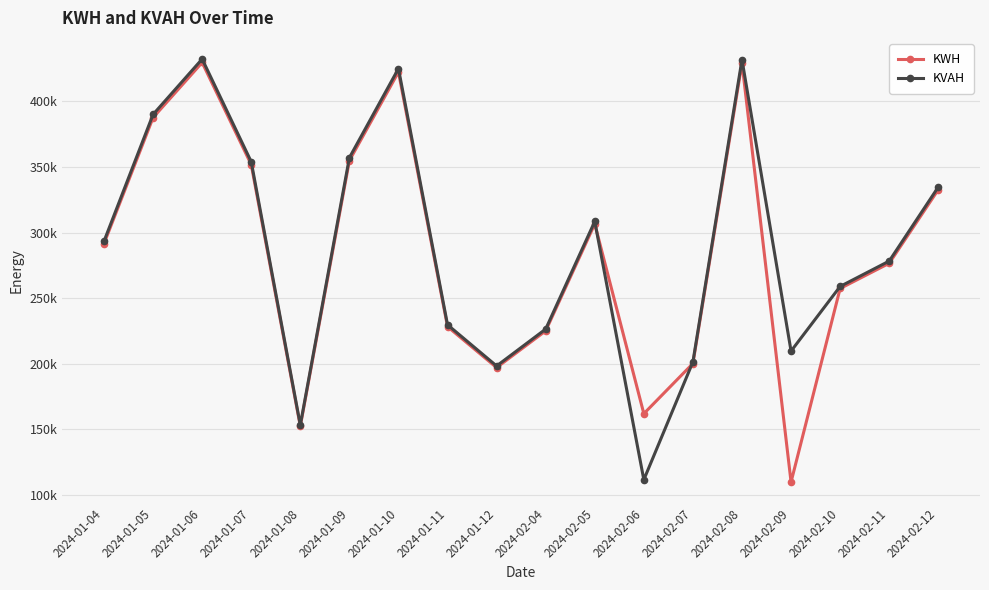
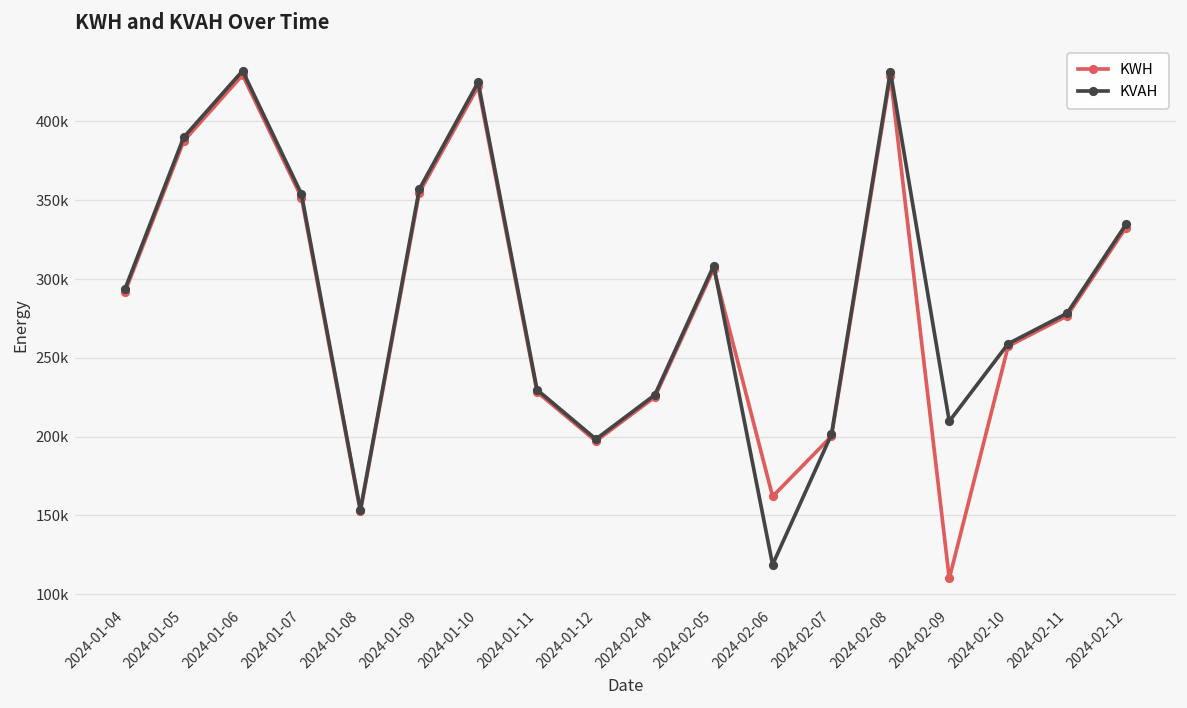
KVAH, 2024-02-06: 112000 -> 119000
